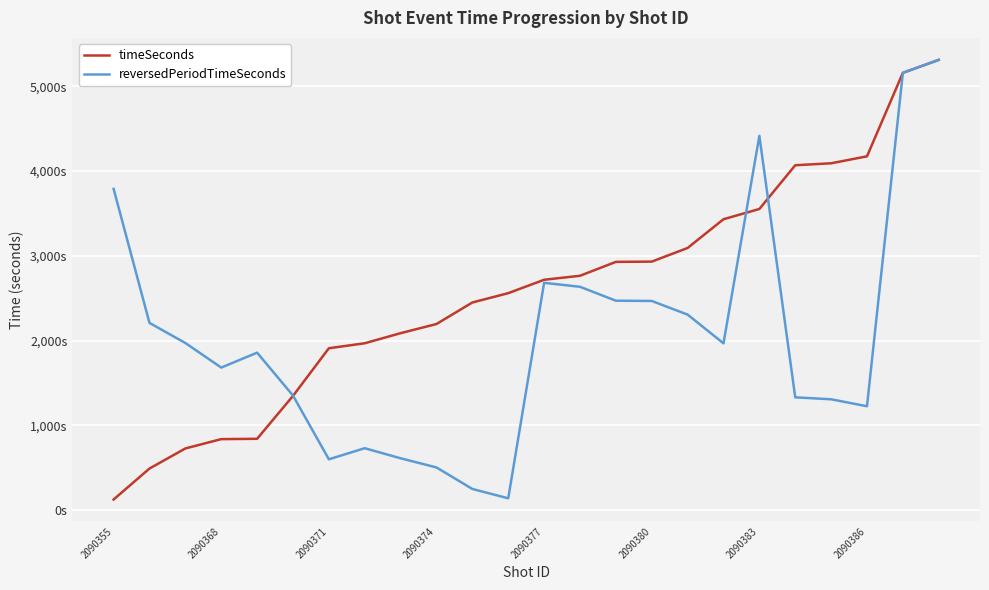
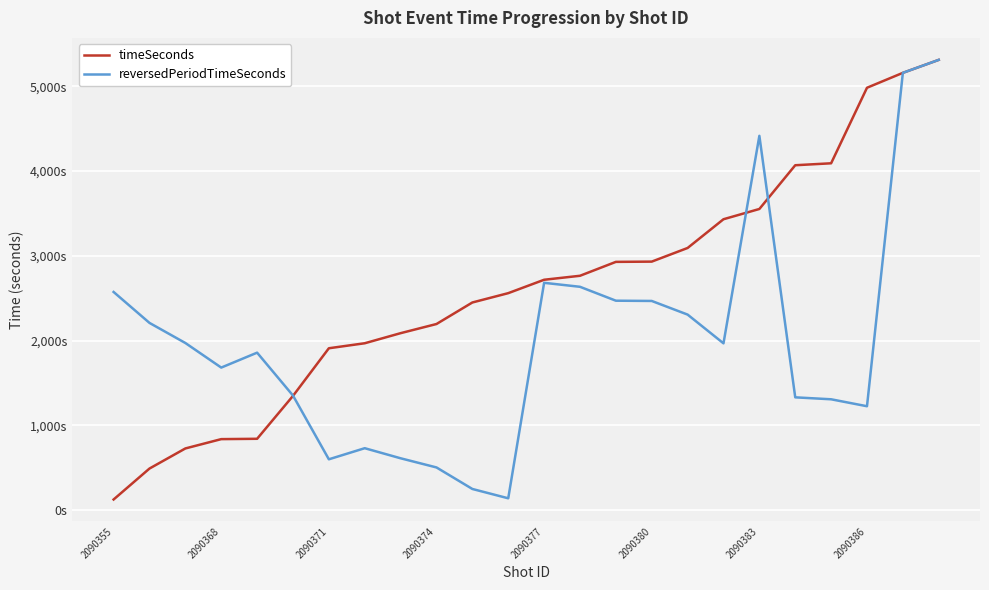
reversedPeriodTimeSeconds, 2090355: 3,800s -> 2,600s
timeSeconds, 2090386: 4,200s -> 5,000s
